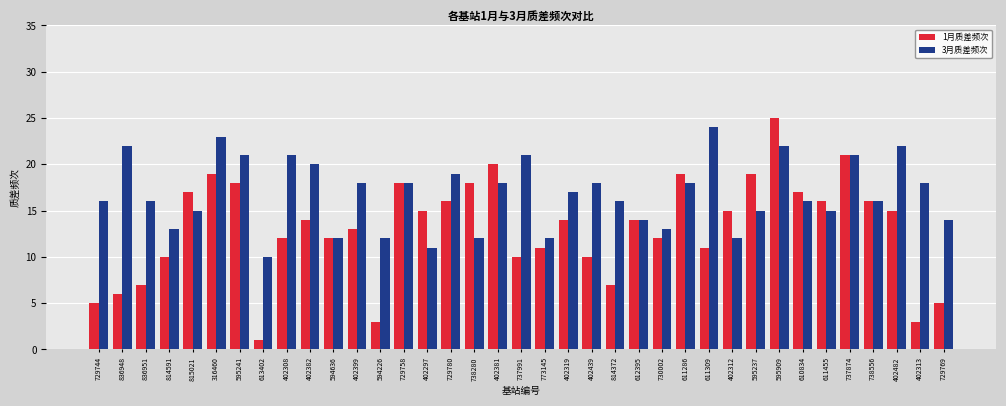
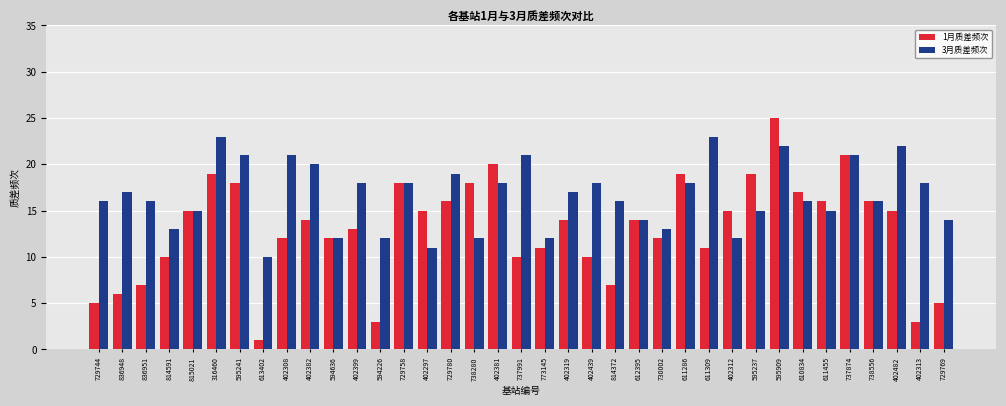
3月质差频次, 836948: 22 -> 17
1月质差频次, 815021: 17 -> 15
3月质差频次, 611309: 24 -> 23
